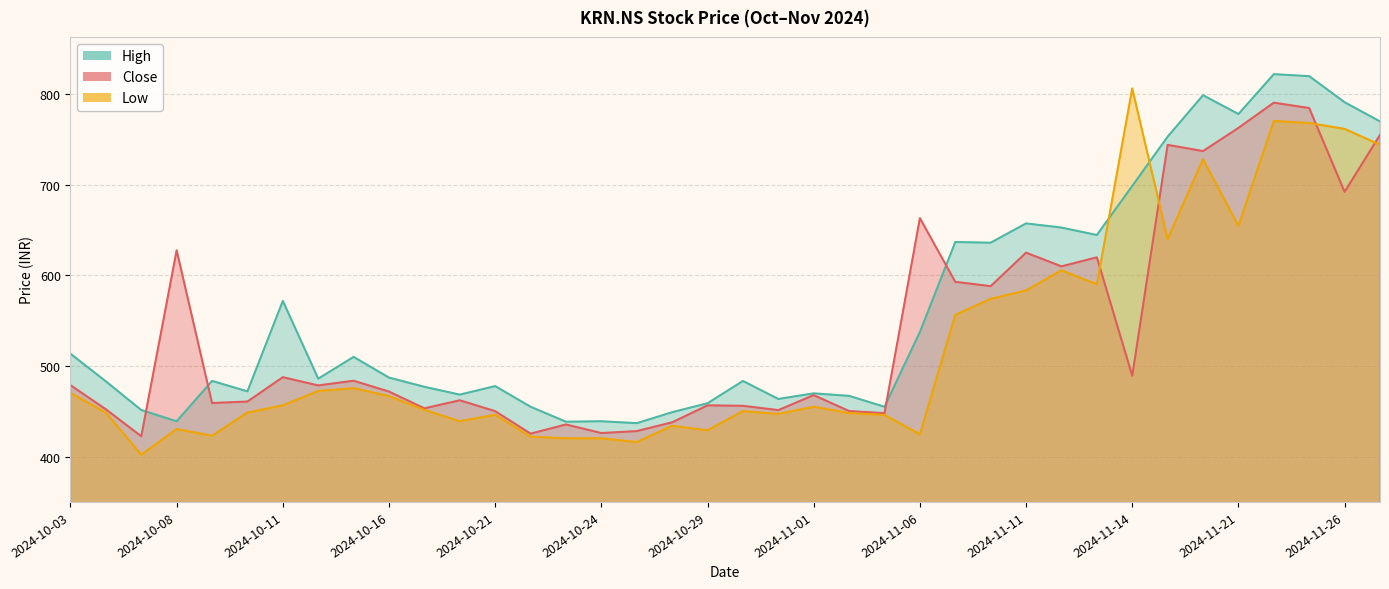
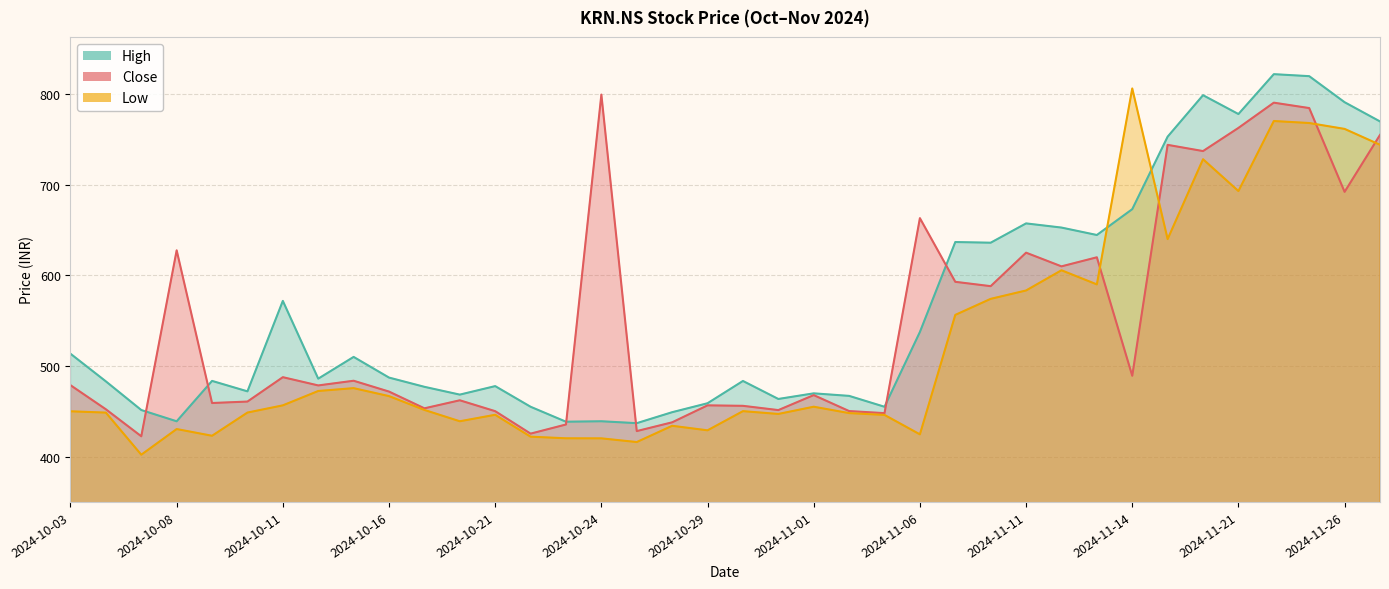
Low, 2024-10-03: 470 -> 450
Close, 2024-10-24: 430 -> 800
High, 2024-11-14: 700 -> 670
Low, 2024-11-21: 650 -> 690
